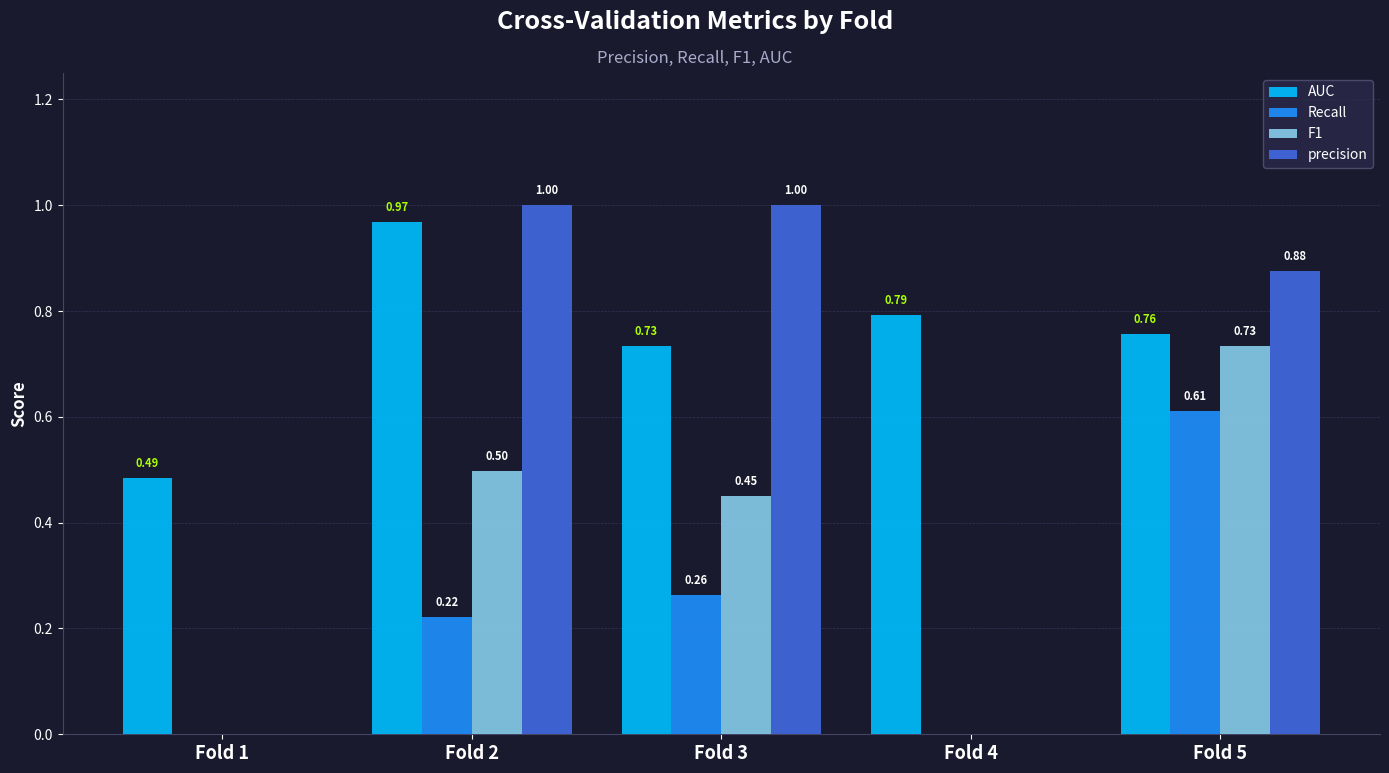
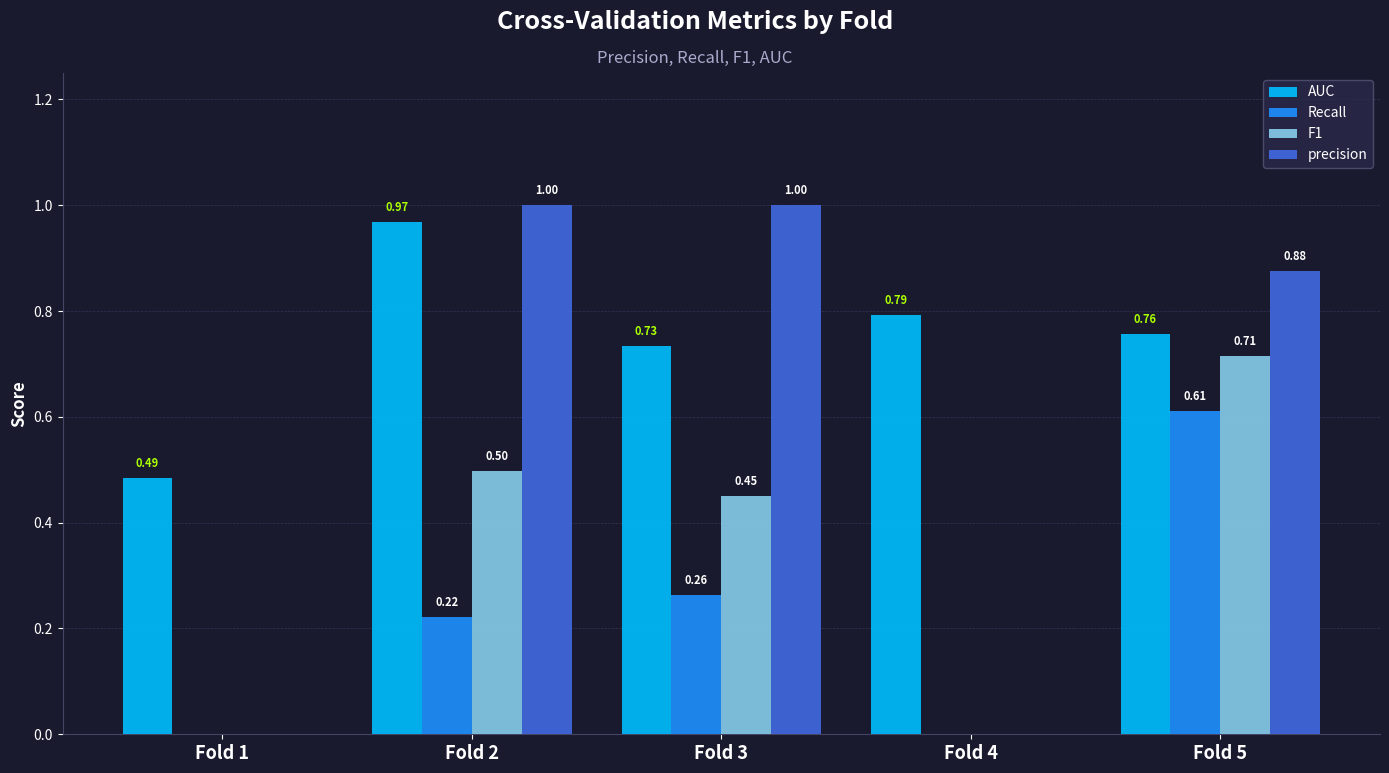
F1, Fold 5: 0.73 -> 0.71
